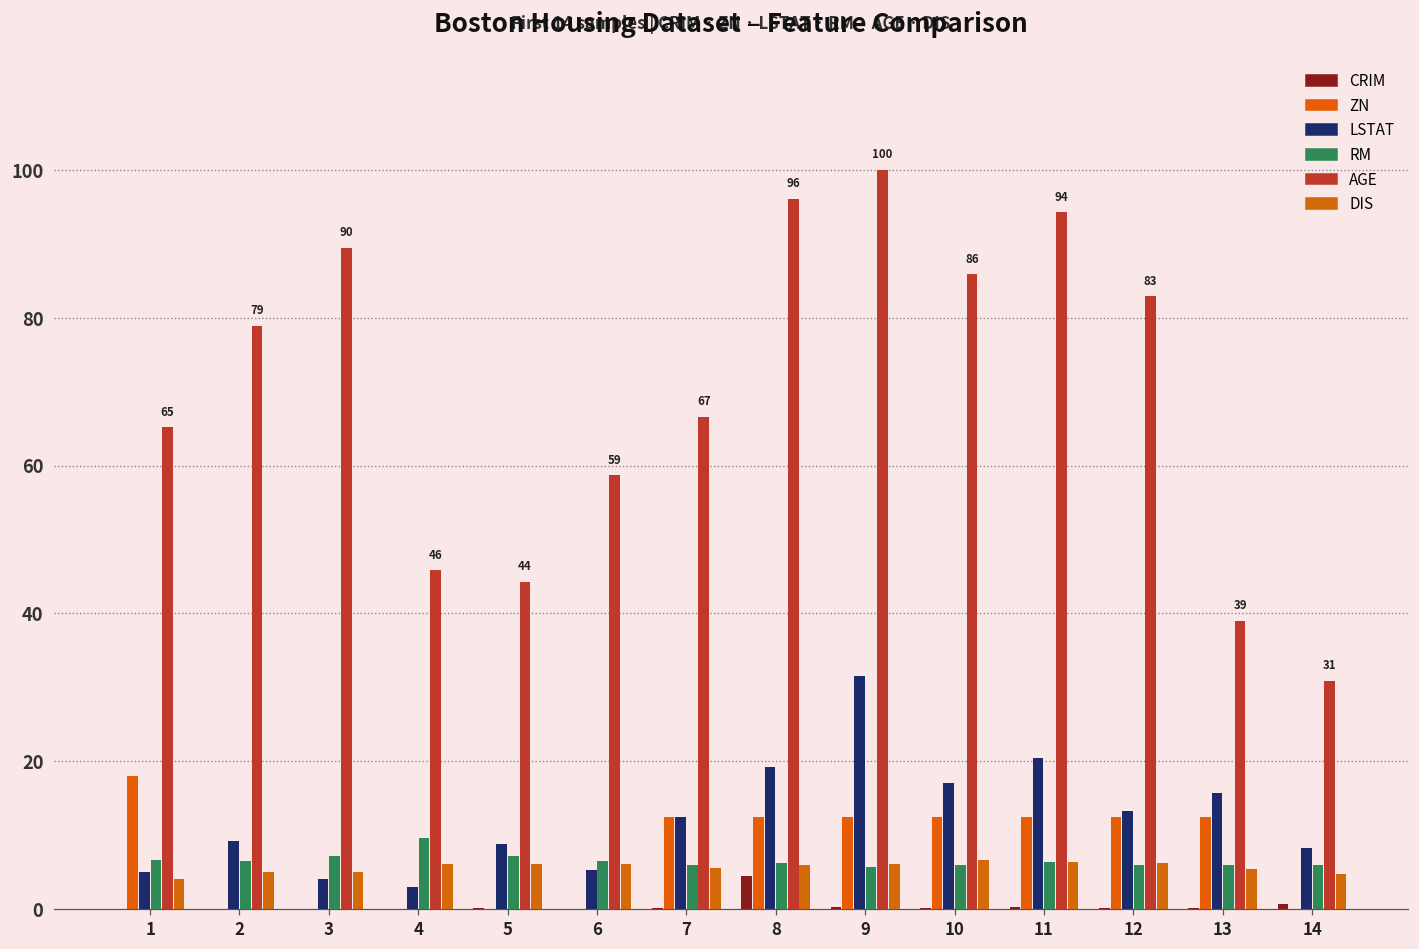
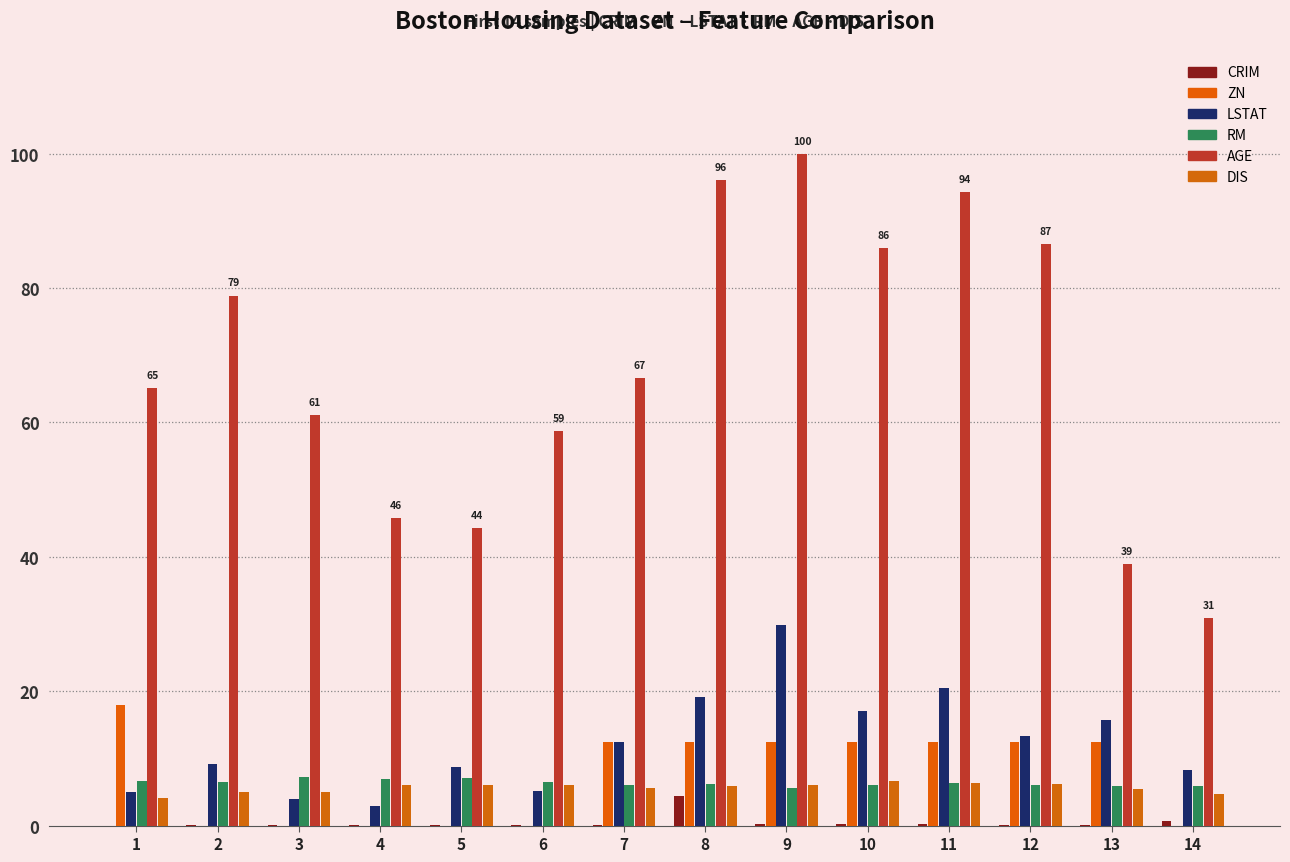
AGE, 3: 90 -> 61
RM, 4: 10 -> 7
LSTAT, 9: 32 -> 30
AGE, 12: 83 -> 87
